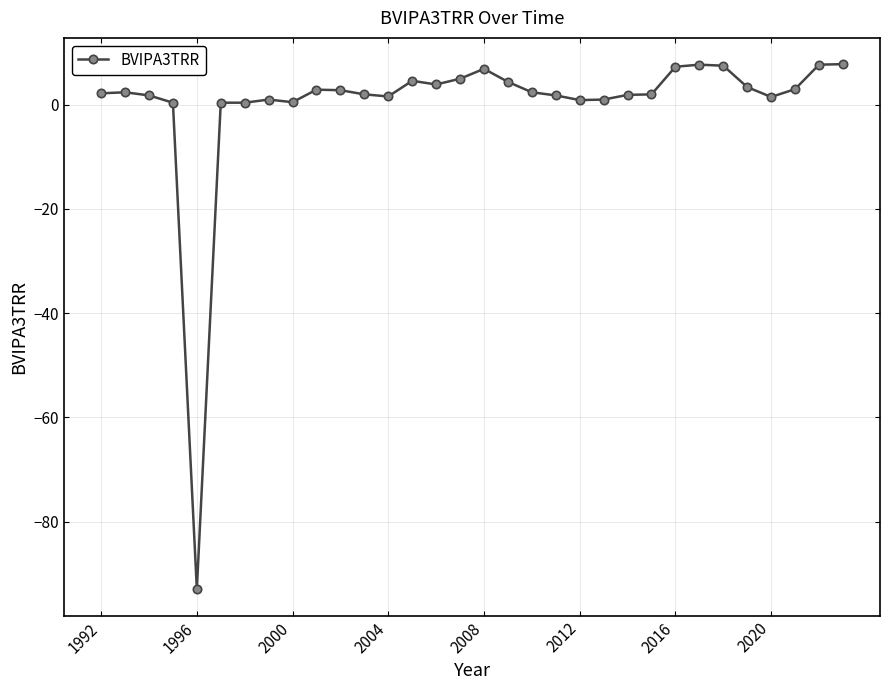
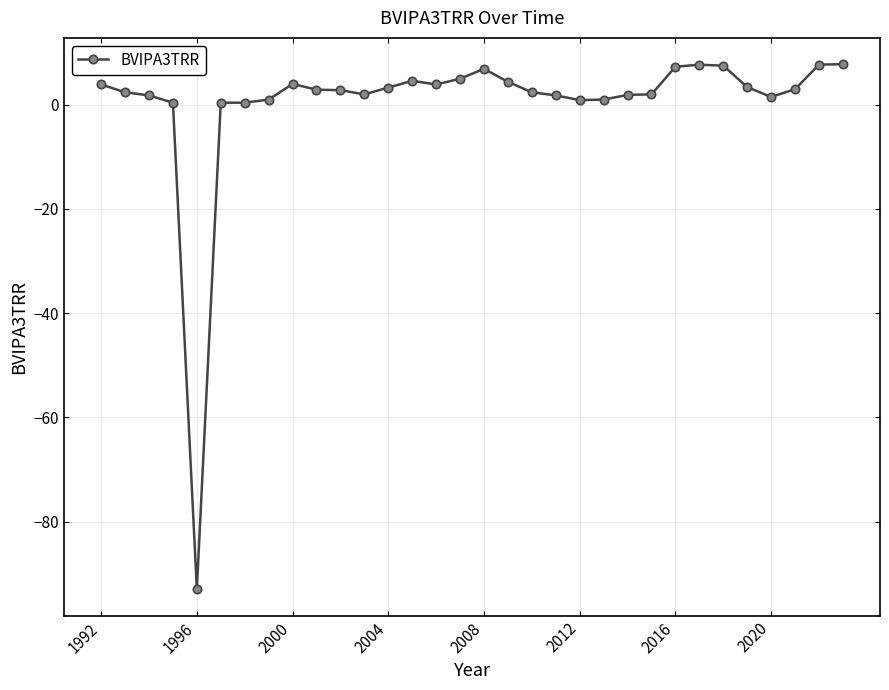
1992: 2 -> 4
2000: 1 -> 4
2004: 2 -> 3
